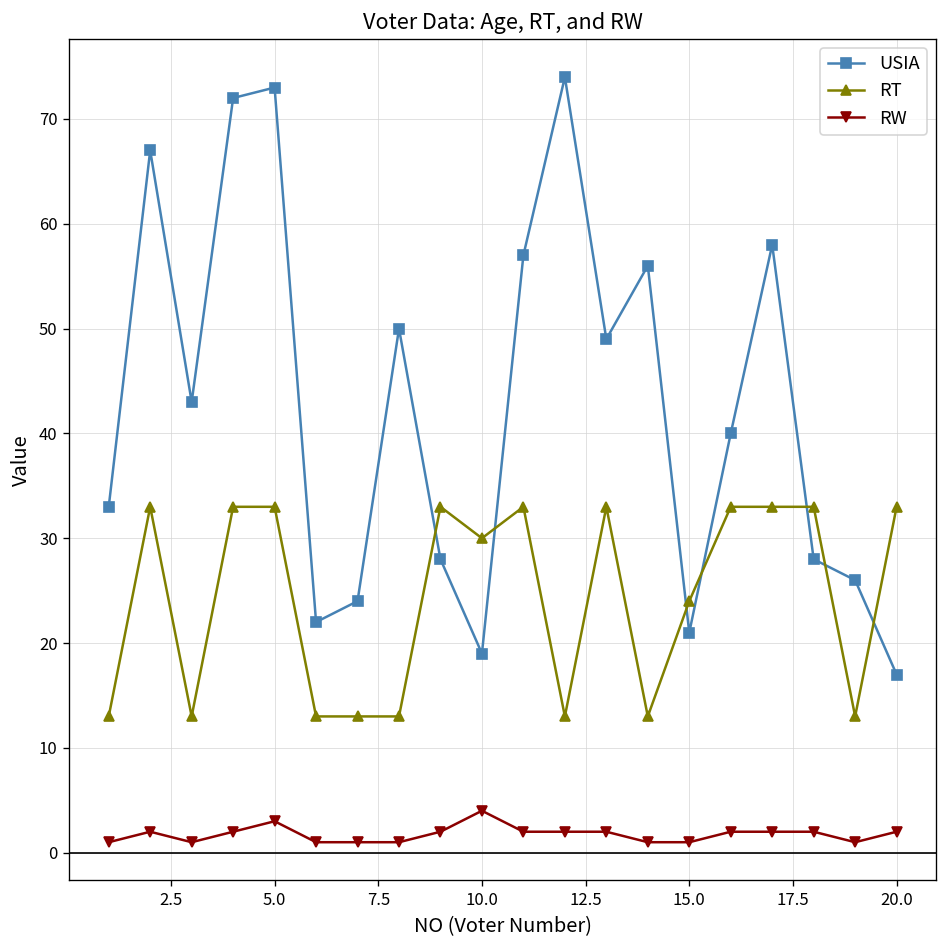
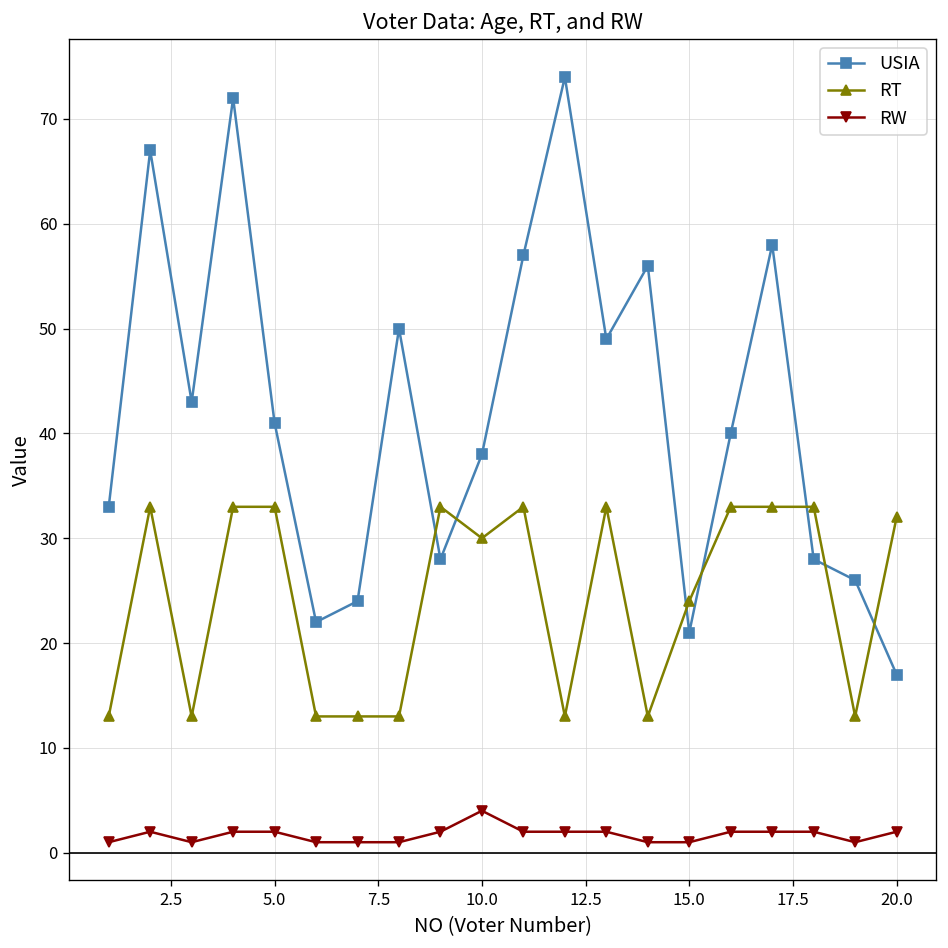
USIA, 5.0: 73 -> 41
RW, 5.0: 3 -> 2
USIA, 10.0: 19 -> 38
RT, 20.0: 33 -> 32
